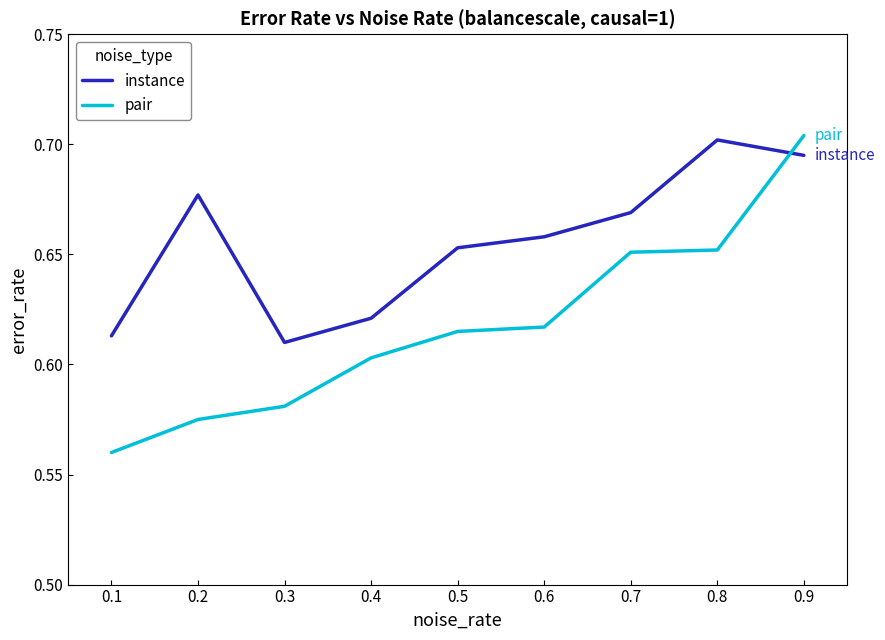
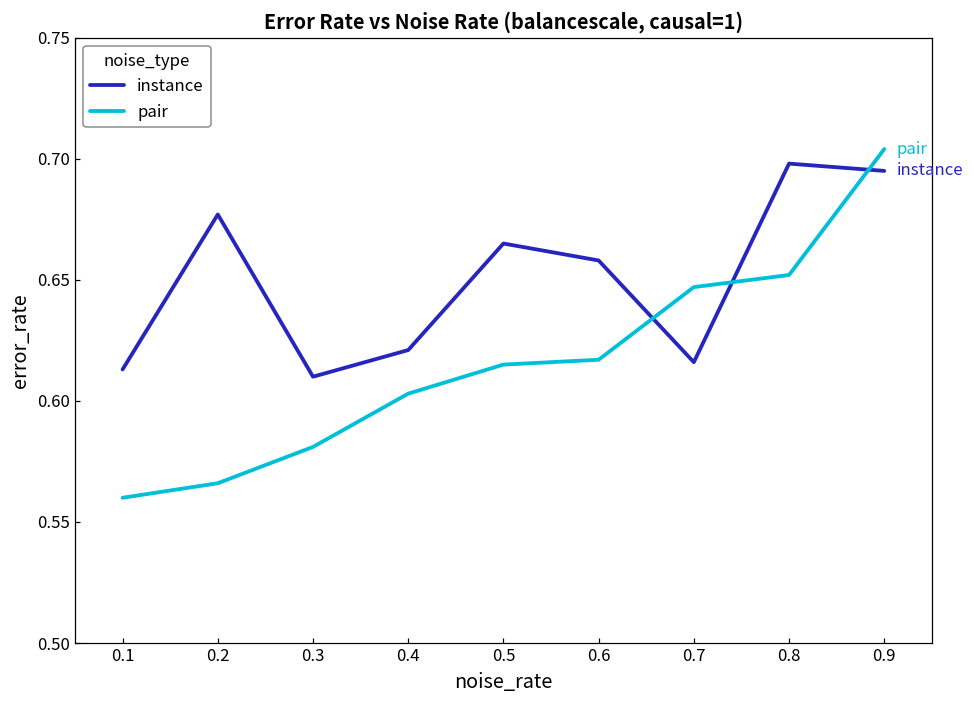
pair, 0.2: 0.575 -> 0.566
instance, 0.5: 0.653 -> 0.665
instance, 0.7: 0.669 -> 0.616
pair, 0.7: 0.651 -> 0.647
instance, 0.8: 0.702 -> 0.698
